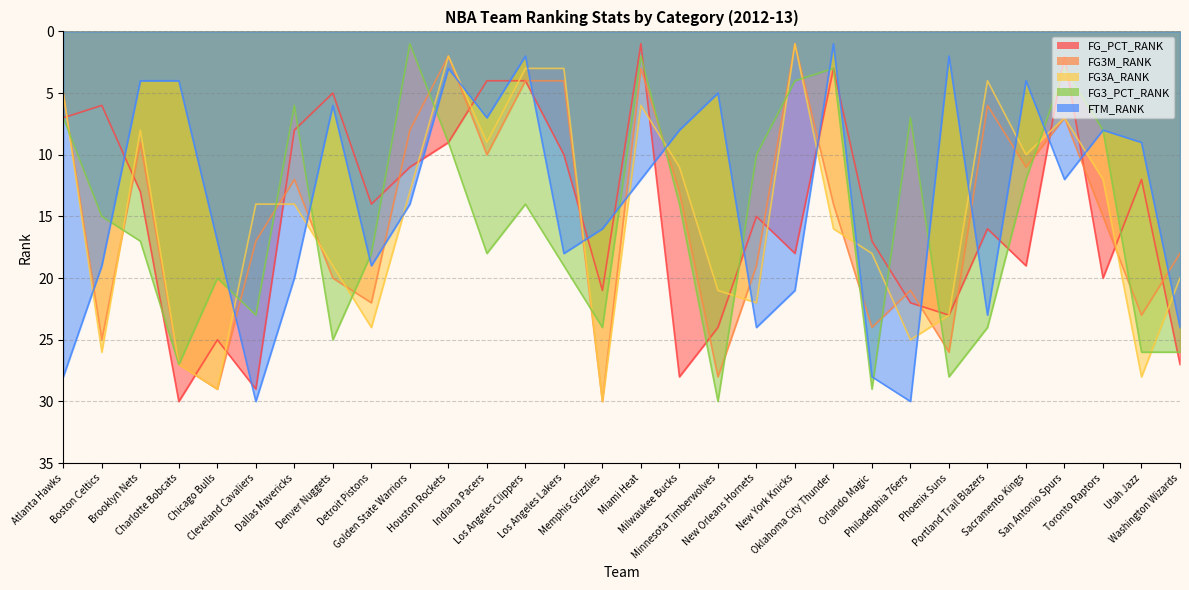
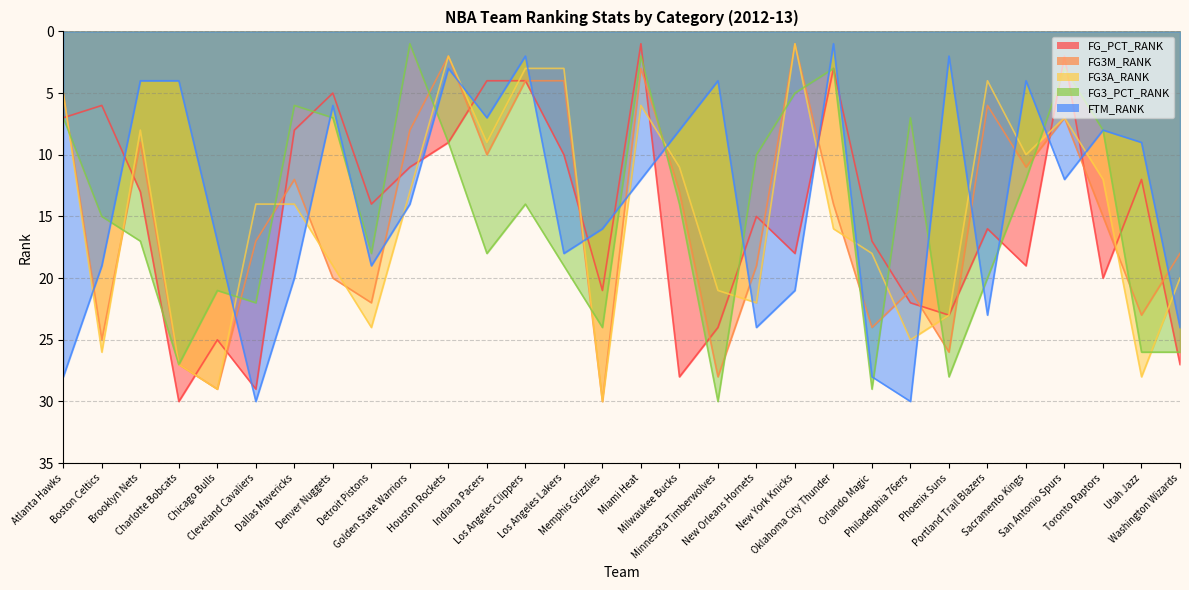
FG3_PCT_RANK, Chicago Bulls: 20 -> 21
FG3_PCT_RANK, Cleveland Cavaliers: 23 -> 22
FG3_PCT_RANK, Denver Nuggets: 25 -> 7
FTM_RANK, Minnesota Timberwolves: 5 -> 4
FG3_PCT_RANK, New York Knicks: 4 -> 5
FG3_PCT_RANK, Portland Trail Blazers: 24 -> 20
